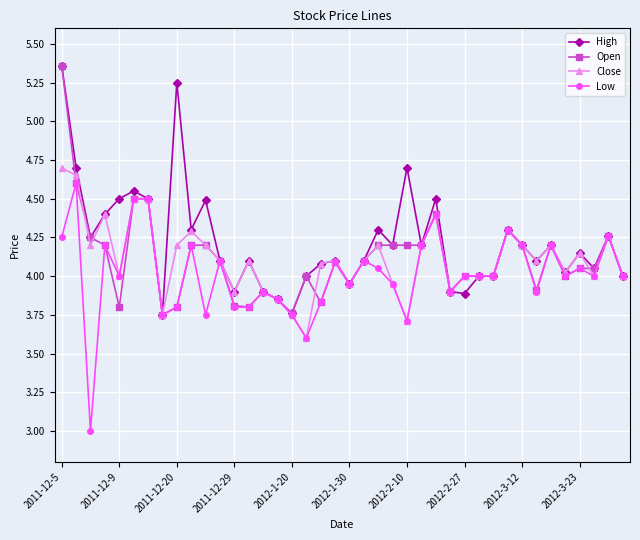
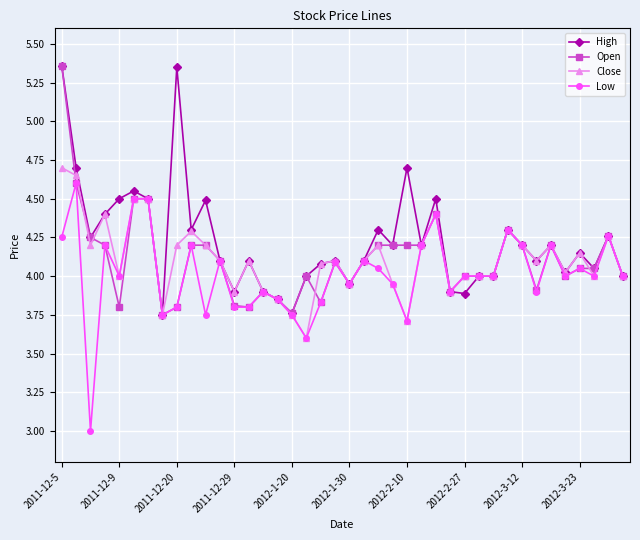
High, 2011-12-20: 5.25 -> 5.35
